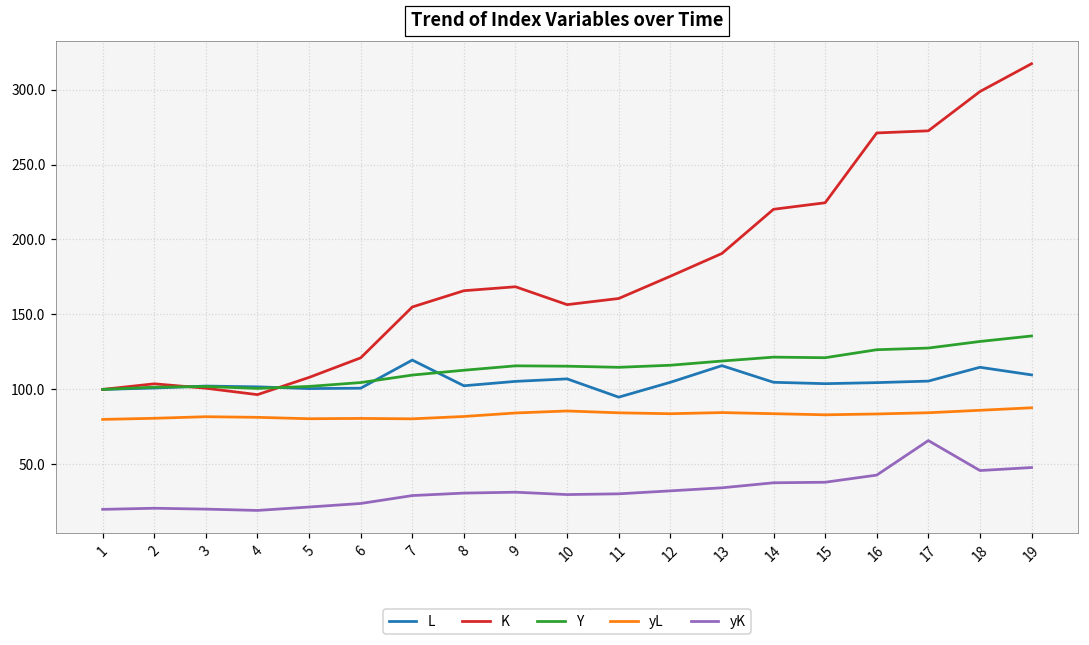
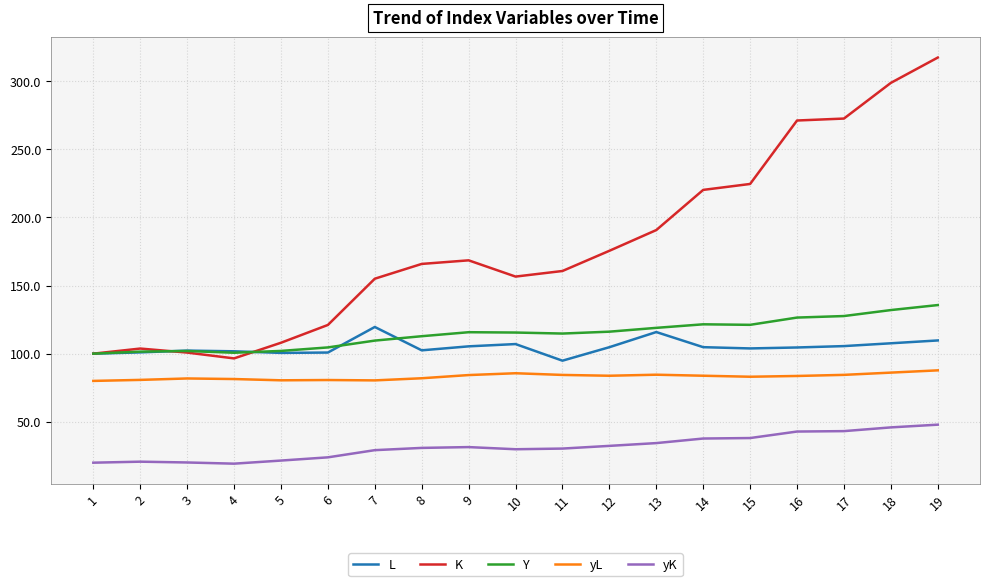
yK, 17: 66 -> 43
L, 18: 115 -> 108
